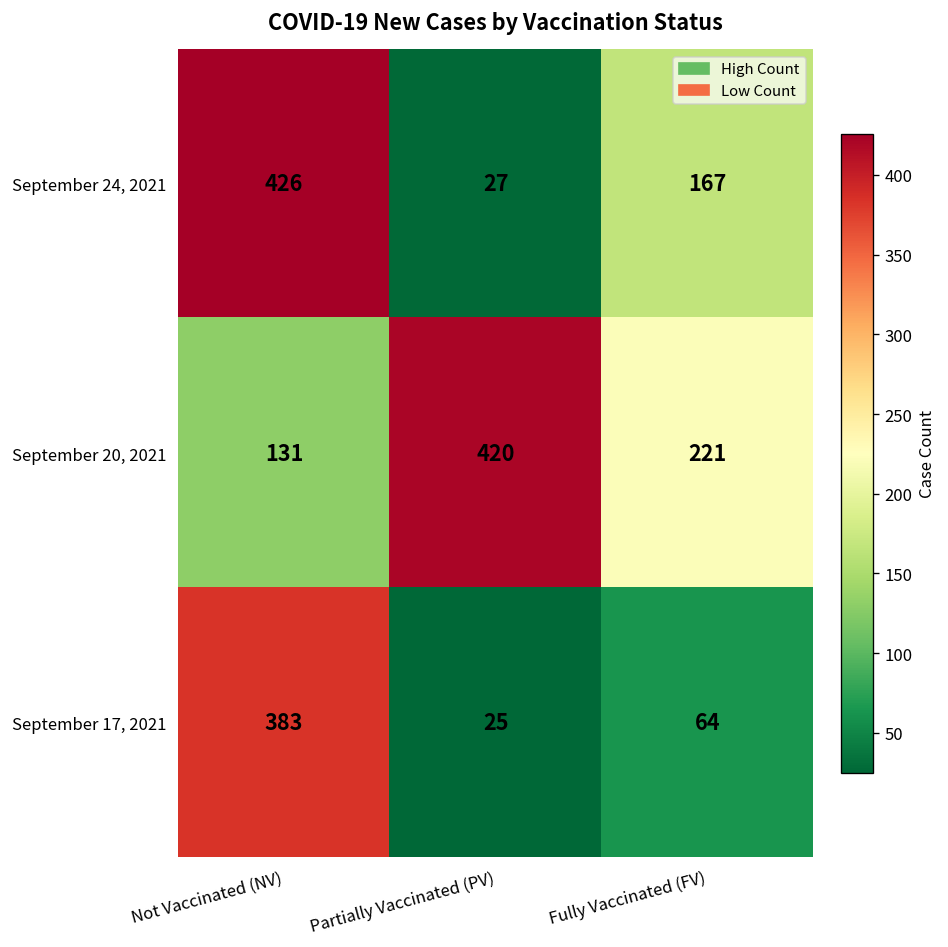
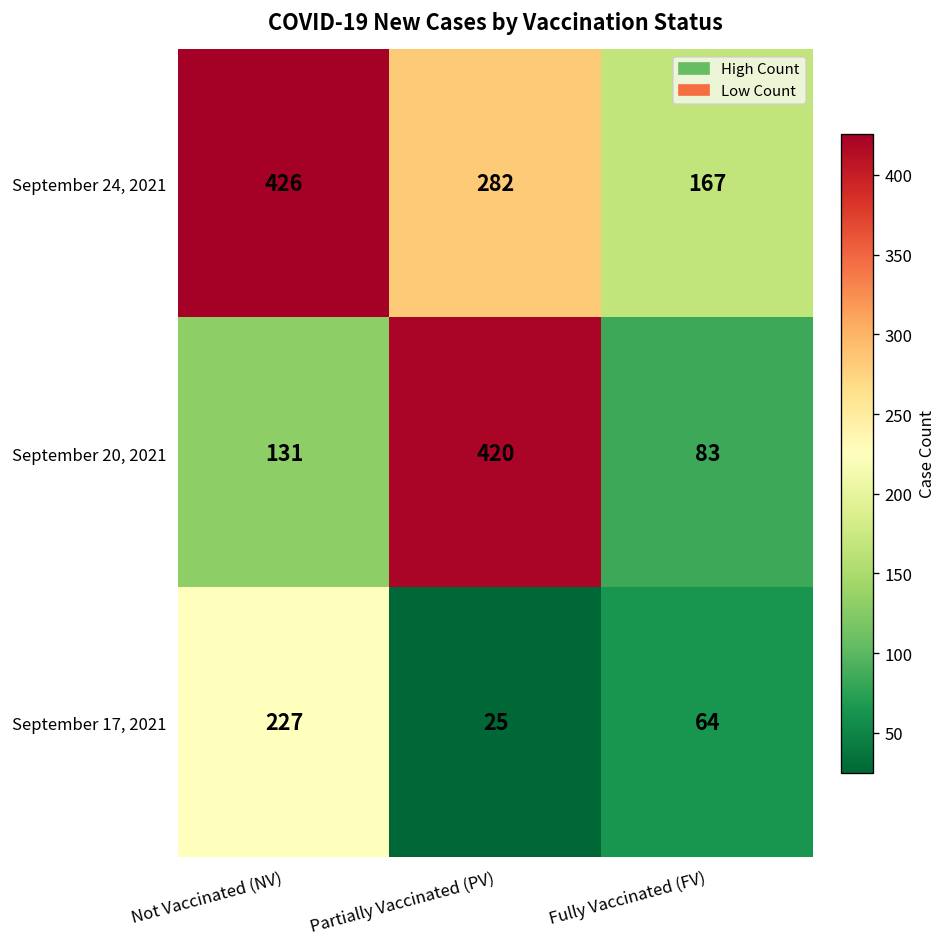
September 24, 2021, Partially Vaccinated (PV): 27 -> 282
September 20, 2021, Fully Vaccinated (FV): 221 -> 83
September 17, 2021, Not Vaccinated (NV): 383 -> 227
